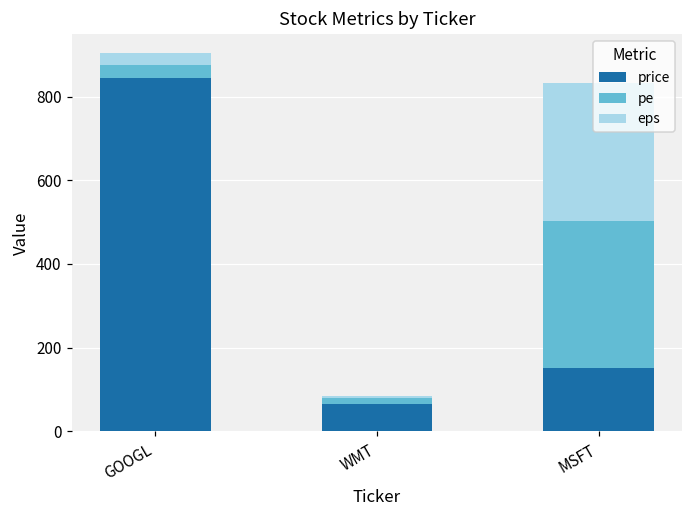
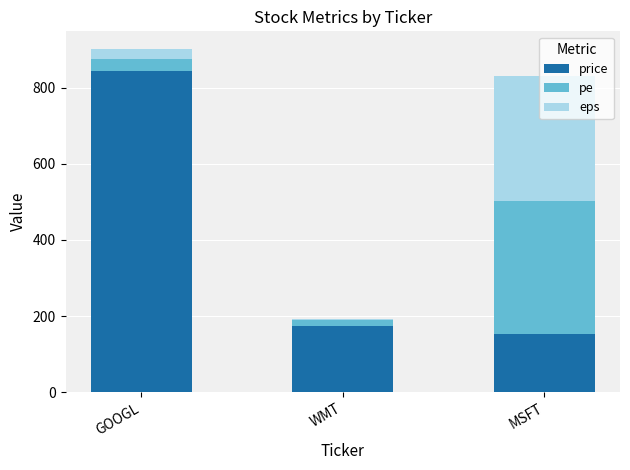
price, WMT: 70 -> 170
